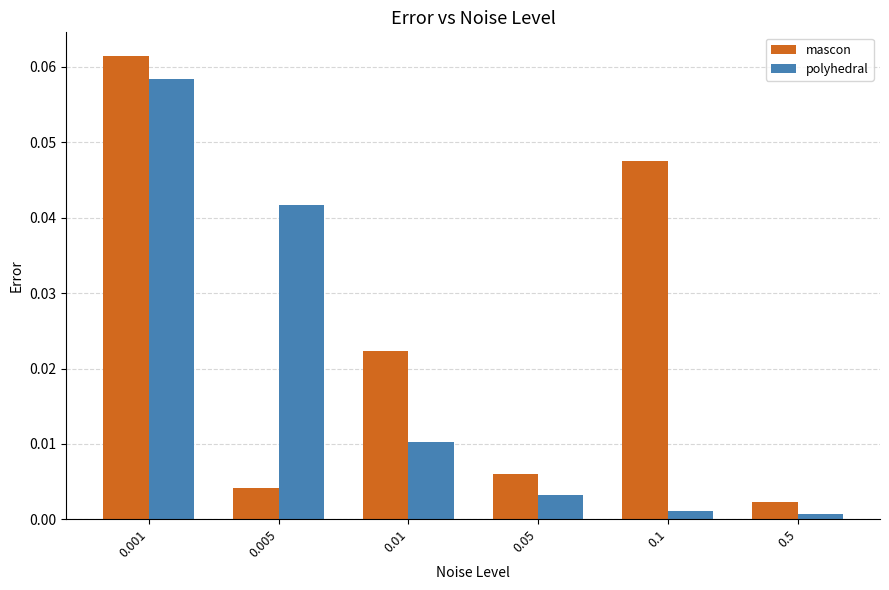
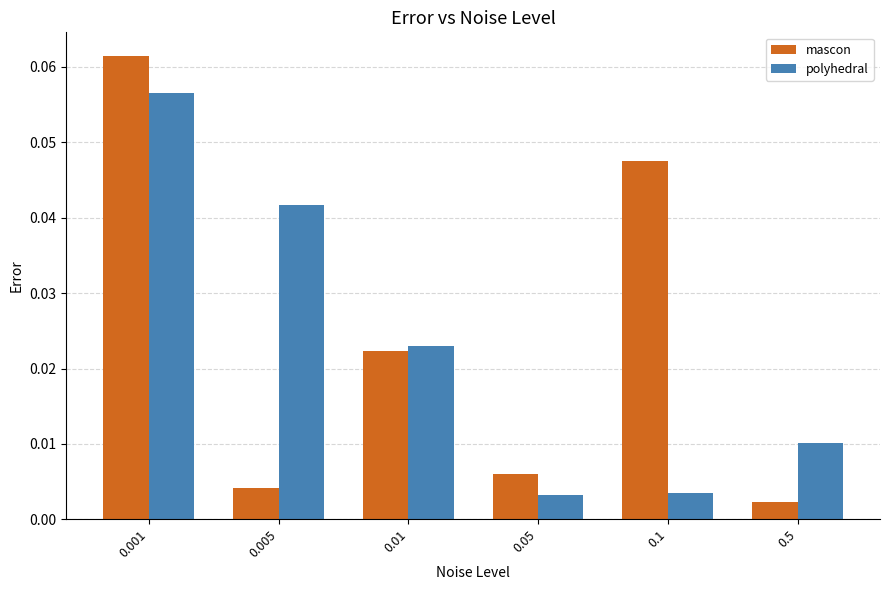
polyhedral, 0.001: 0.058 -> 0.057
polyhedral, 0.01: 0.010 -> 0.023
polyhedral, 0.1: 0.001 -> 0.004
polyhedral, 0.5: 0.001 -> 0.010
